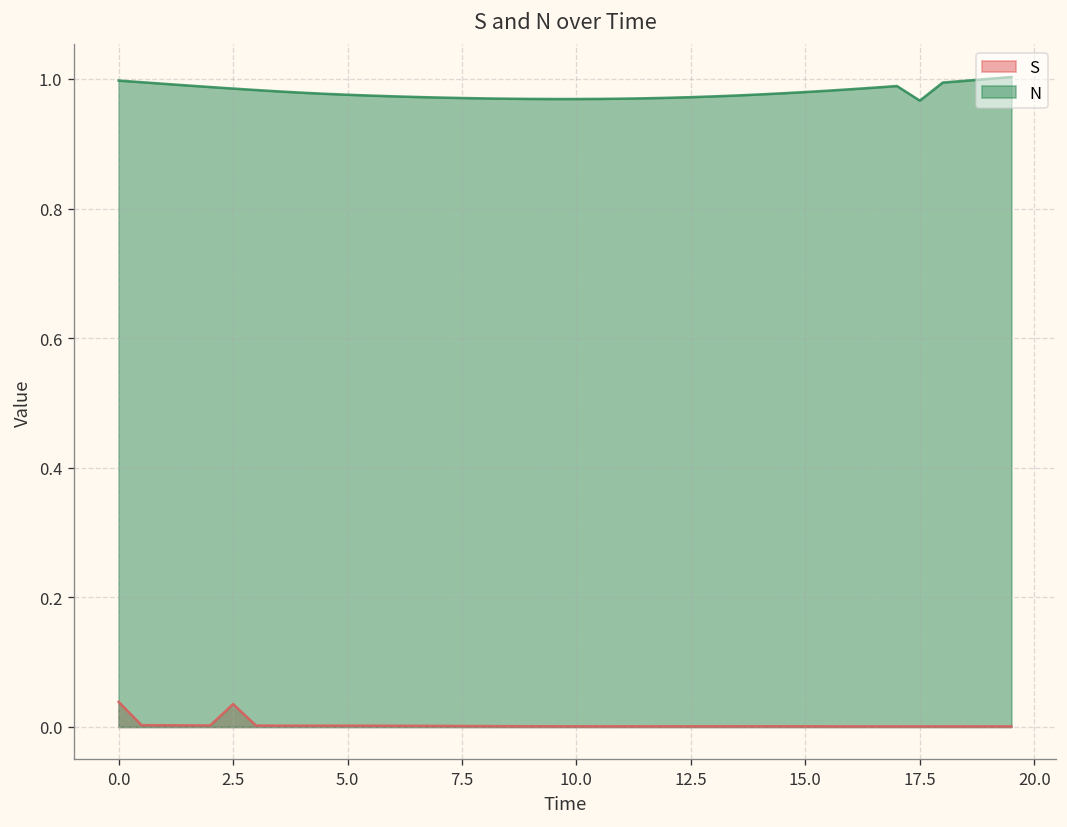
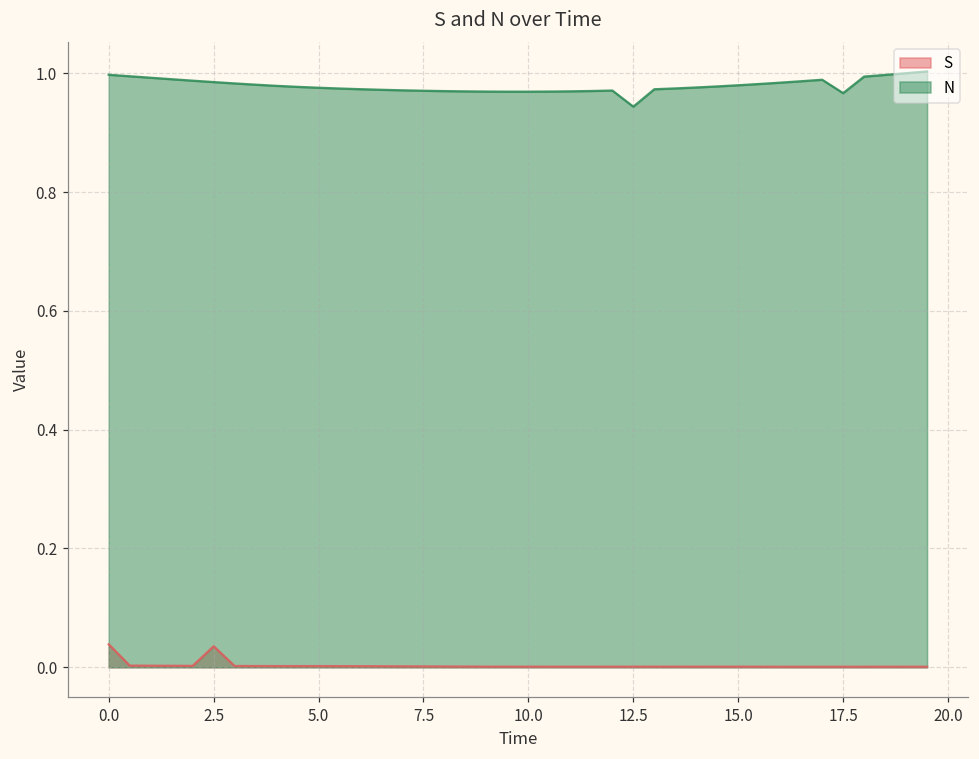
N, 12.5: 0.97 -> 0.94
